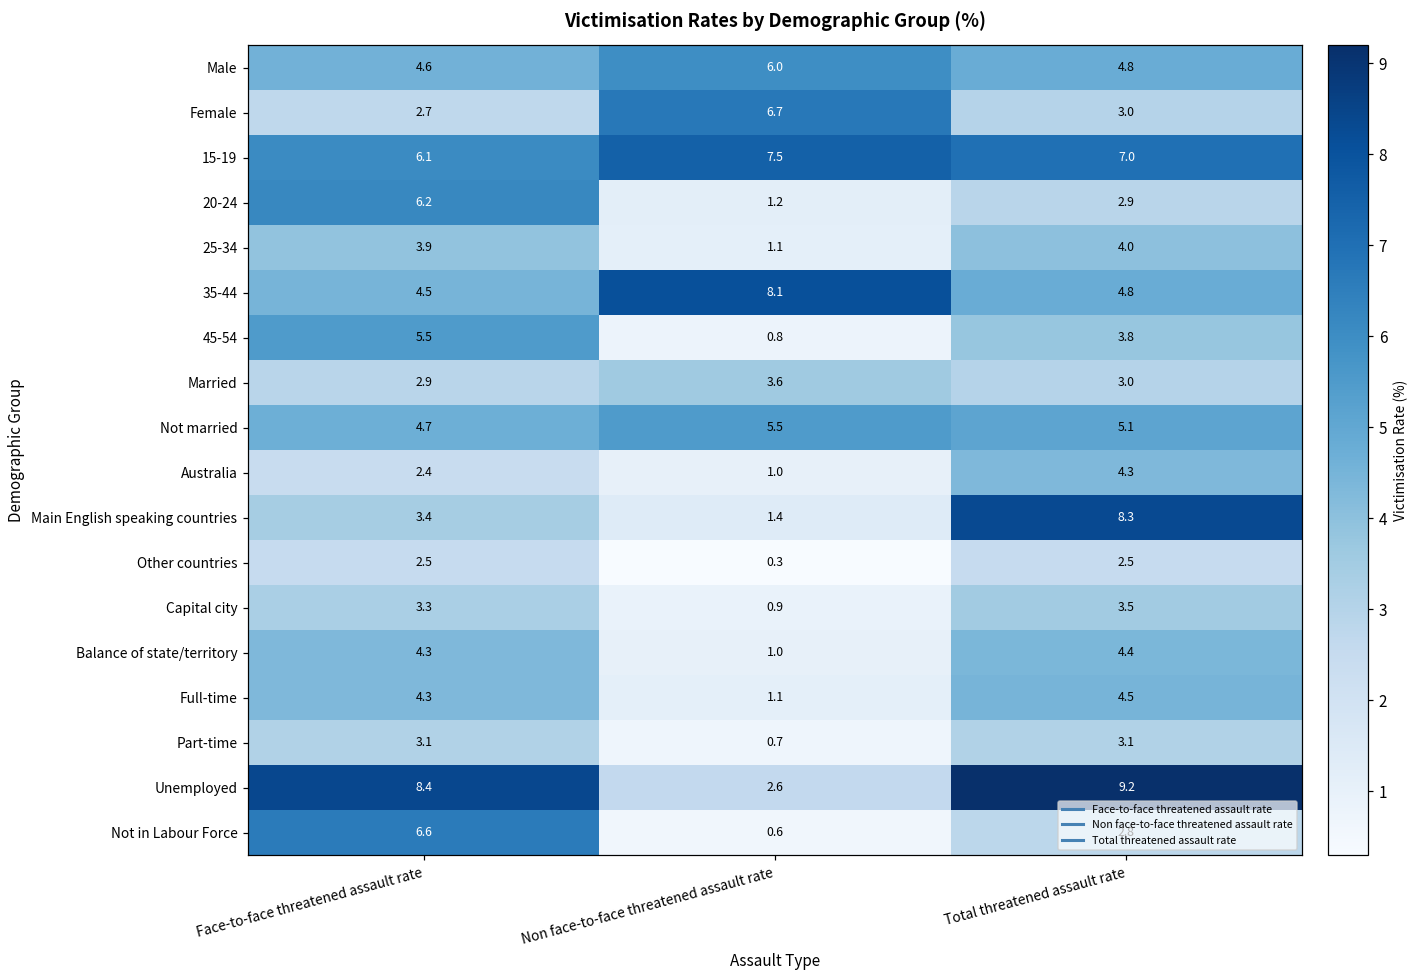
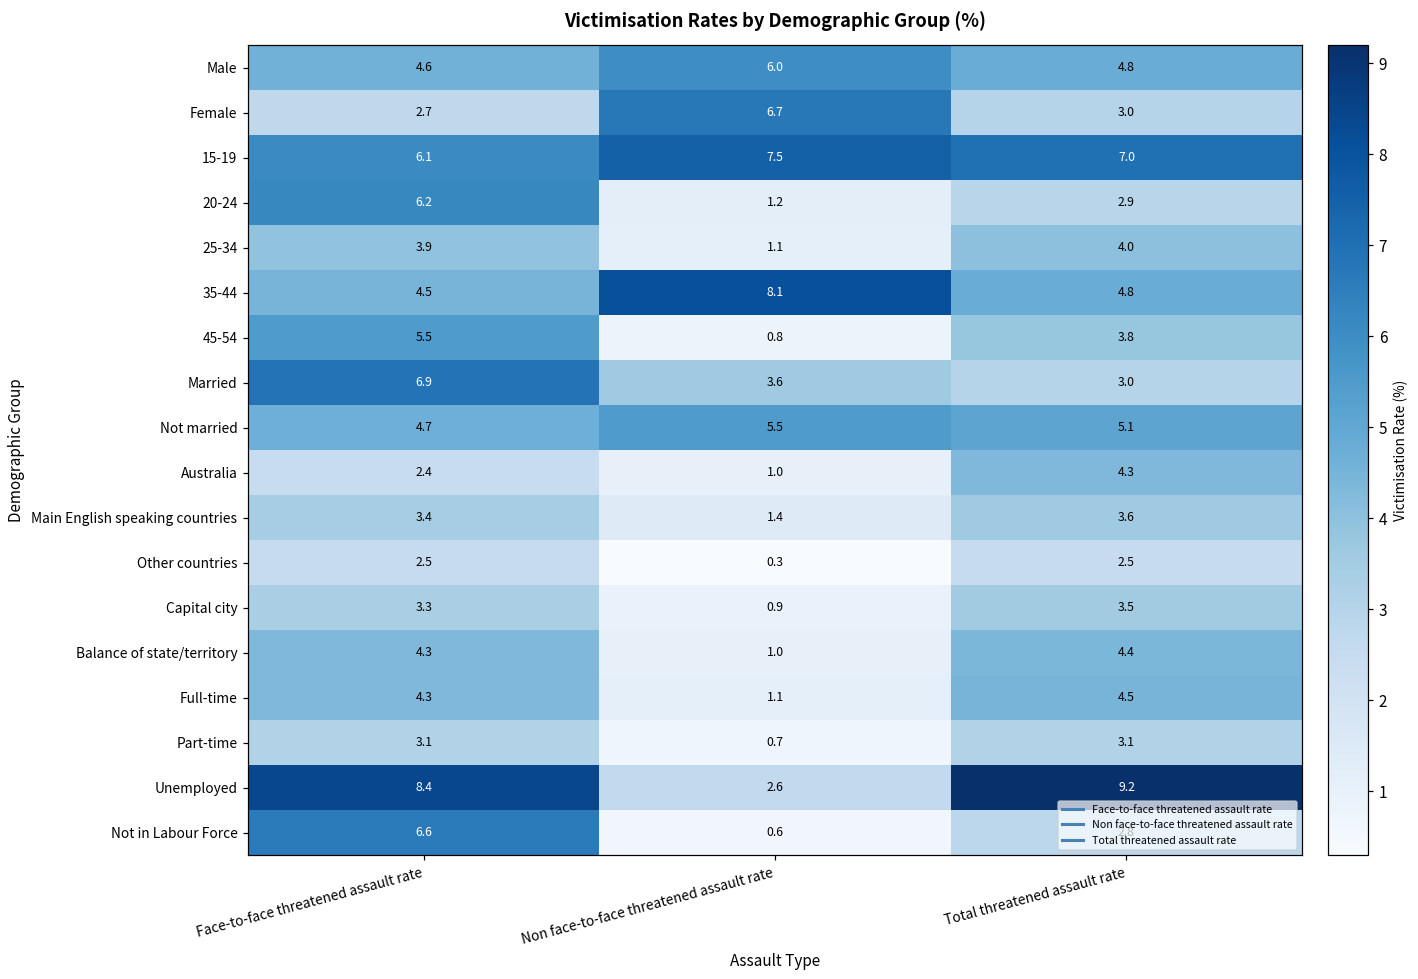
Married, Face-to-face threatened assault rate: 2.9 -> 6.9
Main English speaking countries, Total threatened assault rate: 8.3 -> 3.6
